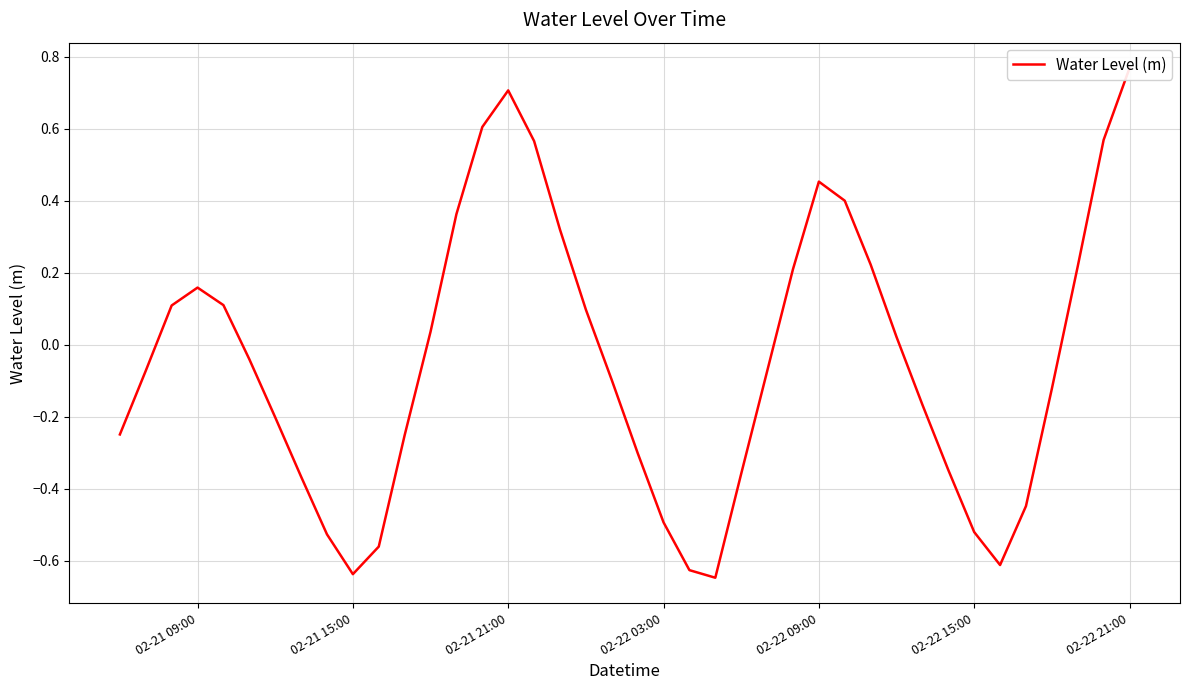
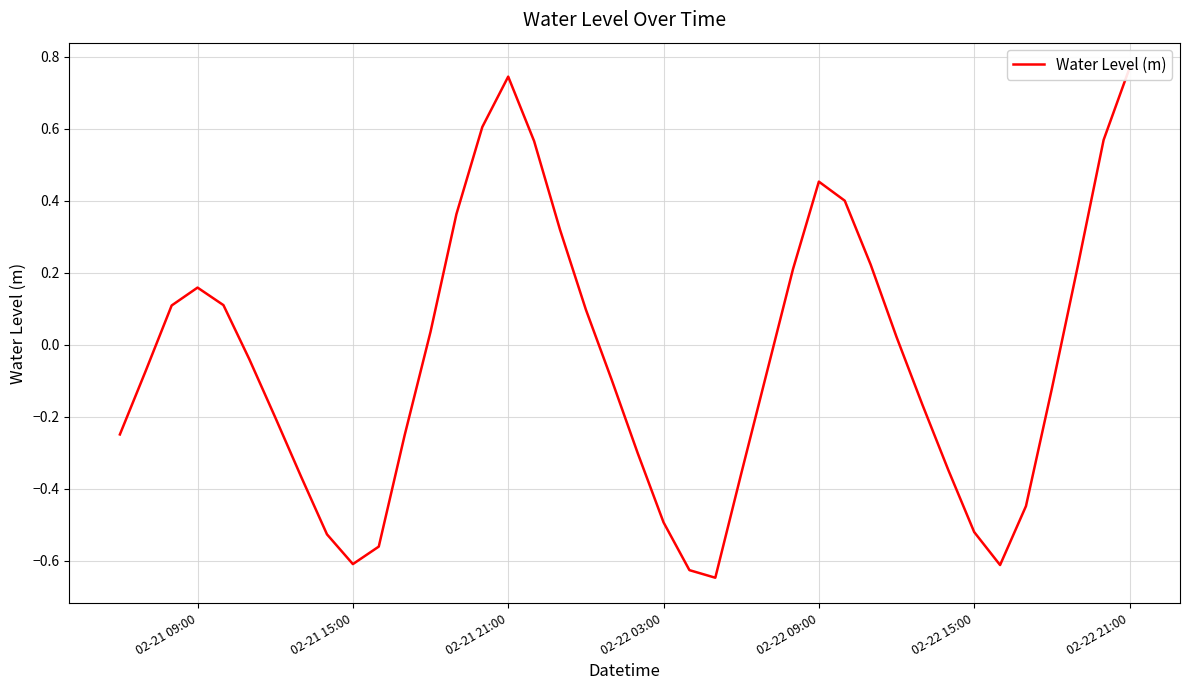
02-21 15:00: -0.64 -> -0.61
02-21 21:00: 0.71 -> 0.75
